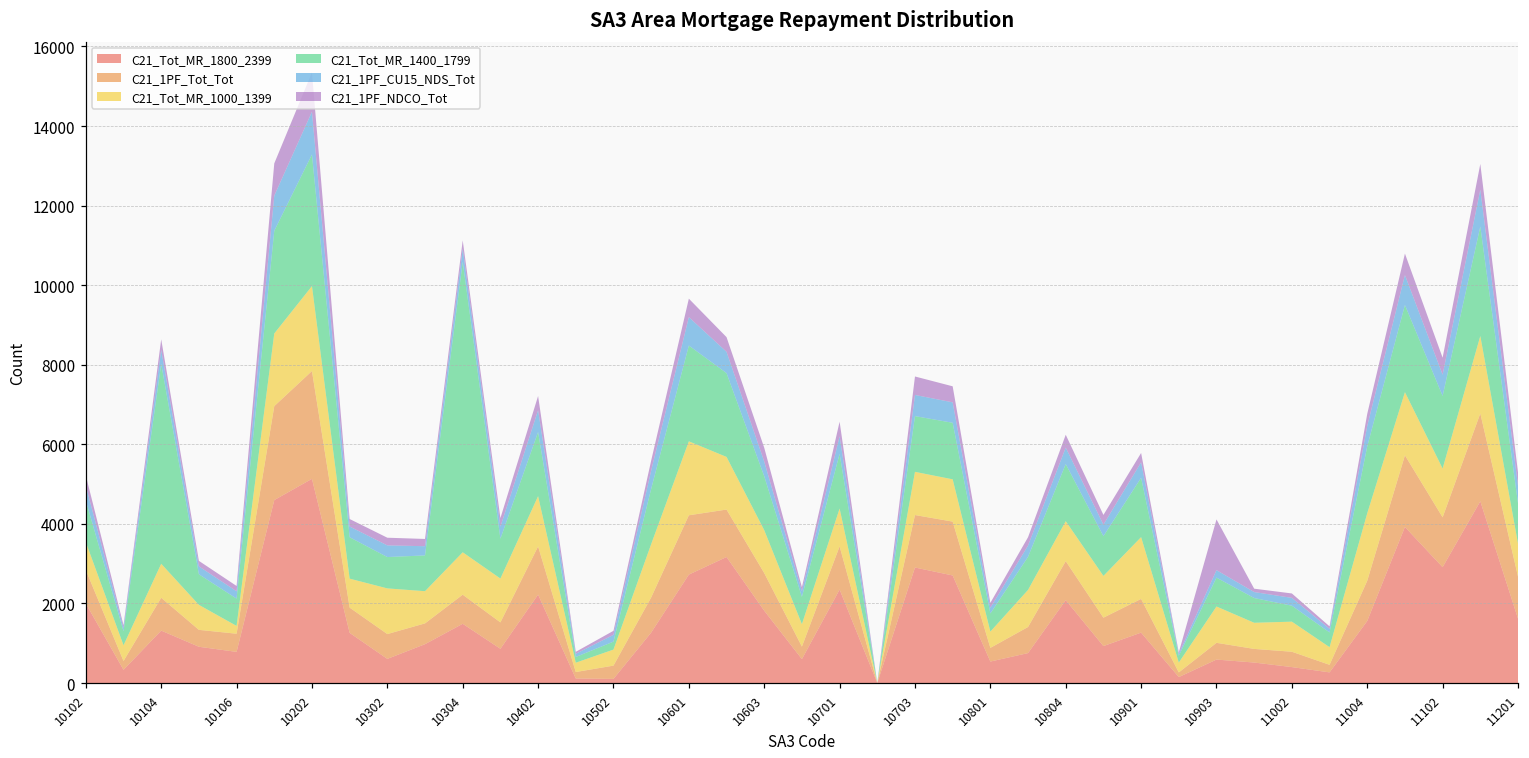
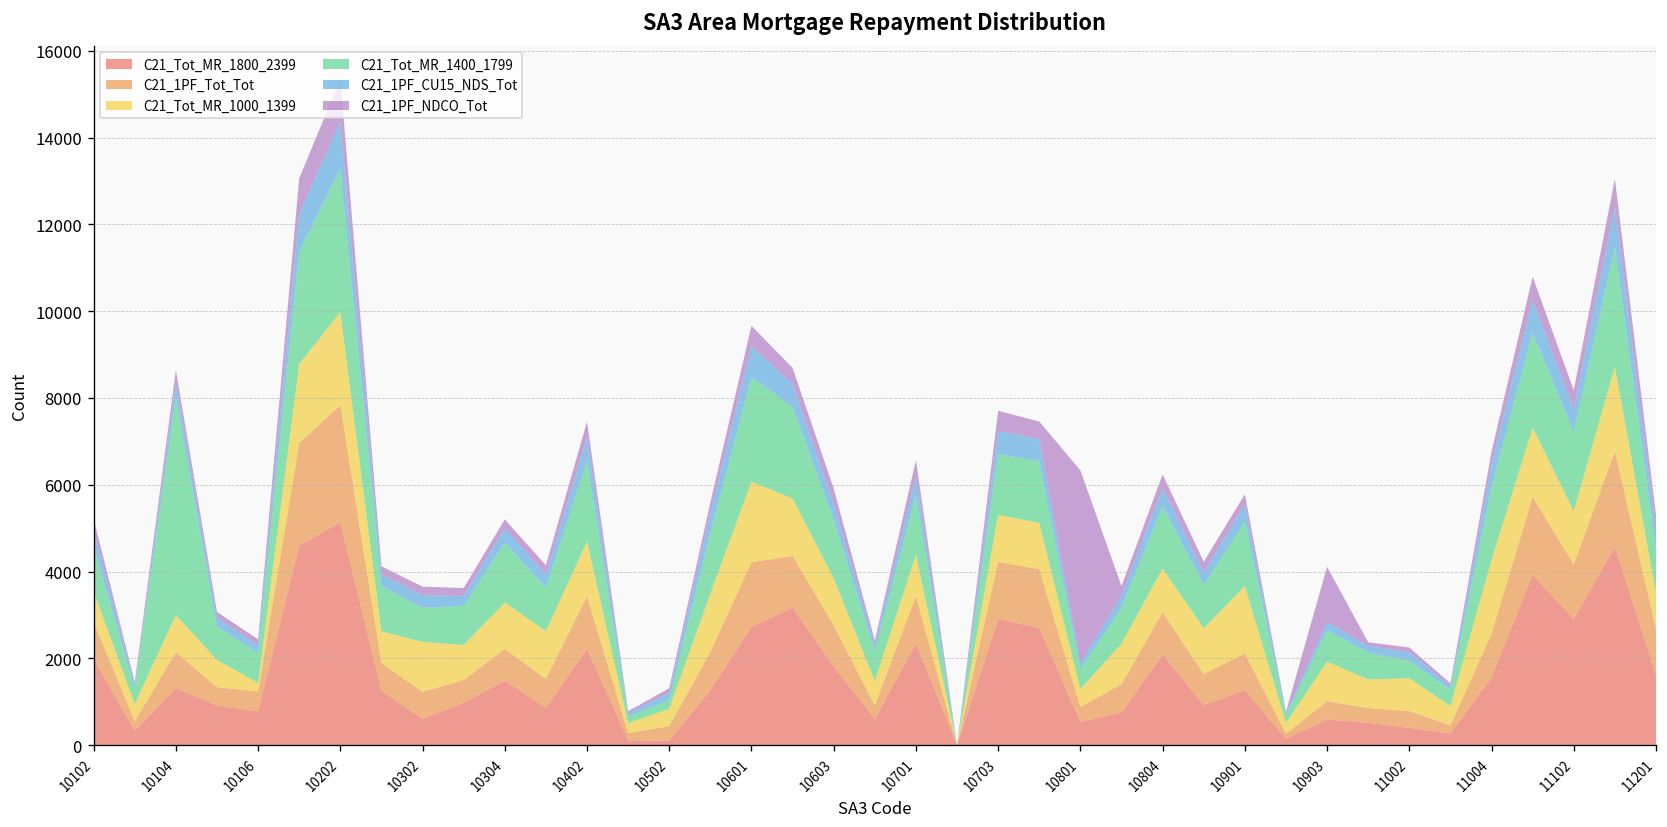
C21_Tot_MR_1400_1799, 10304: 7300 -> 1400
C21_Tot_MR_1400_1799, 10402: 1600 -> 1900
C21_1PF_NDCO_Tot, 10801: 100 -> 4400
